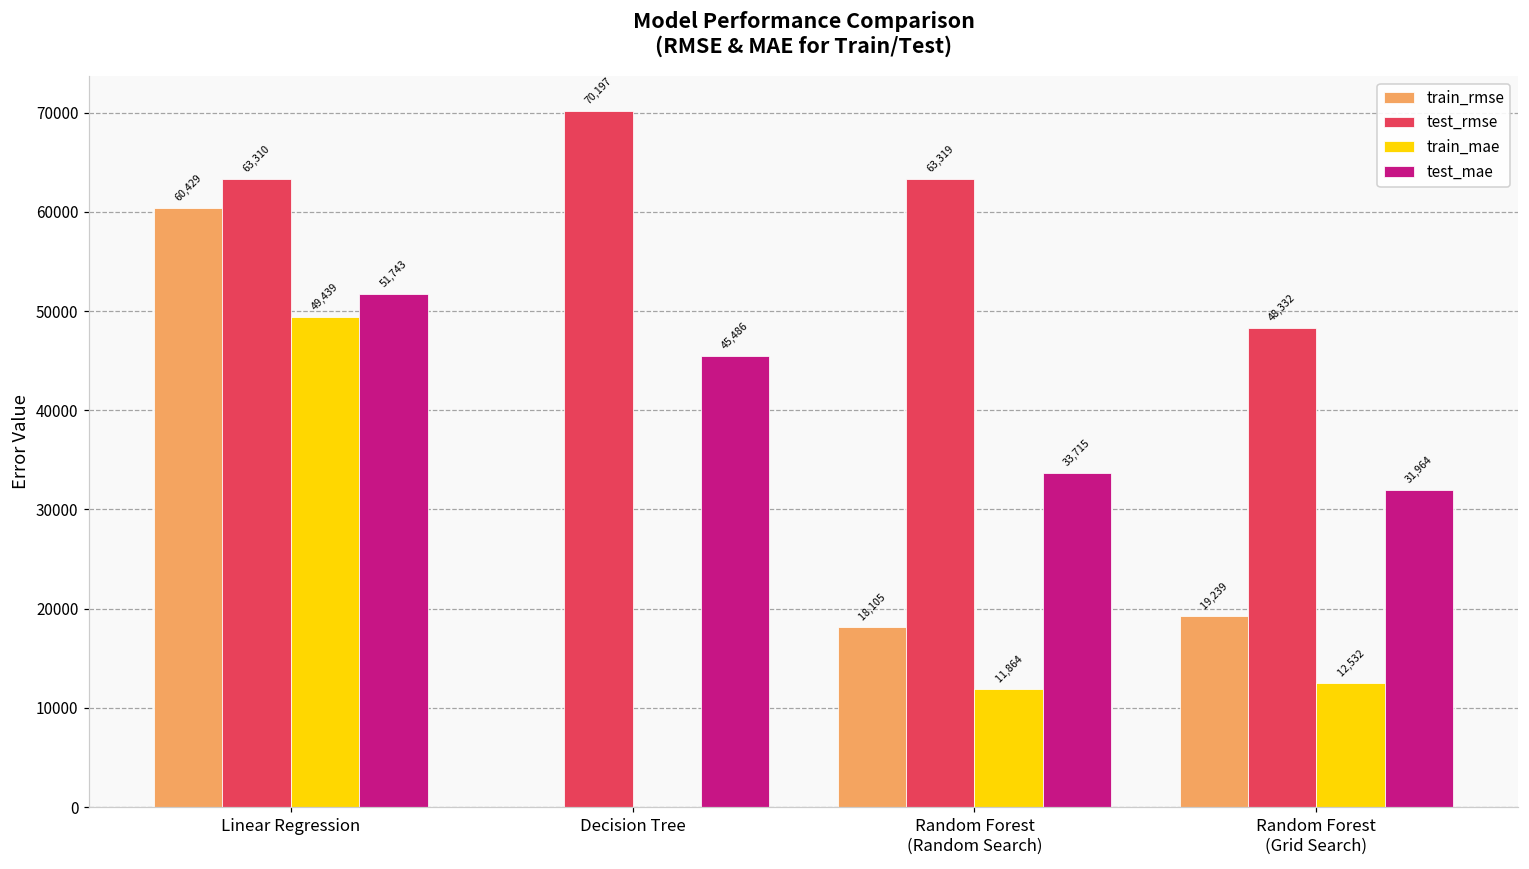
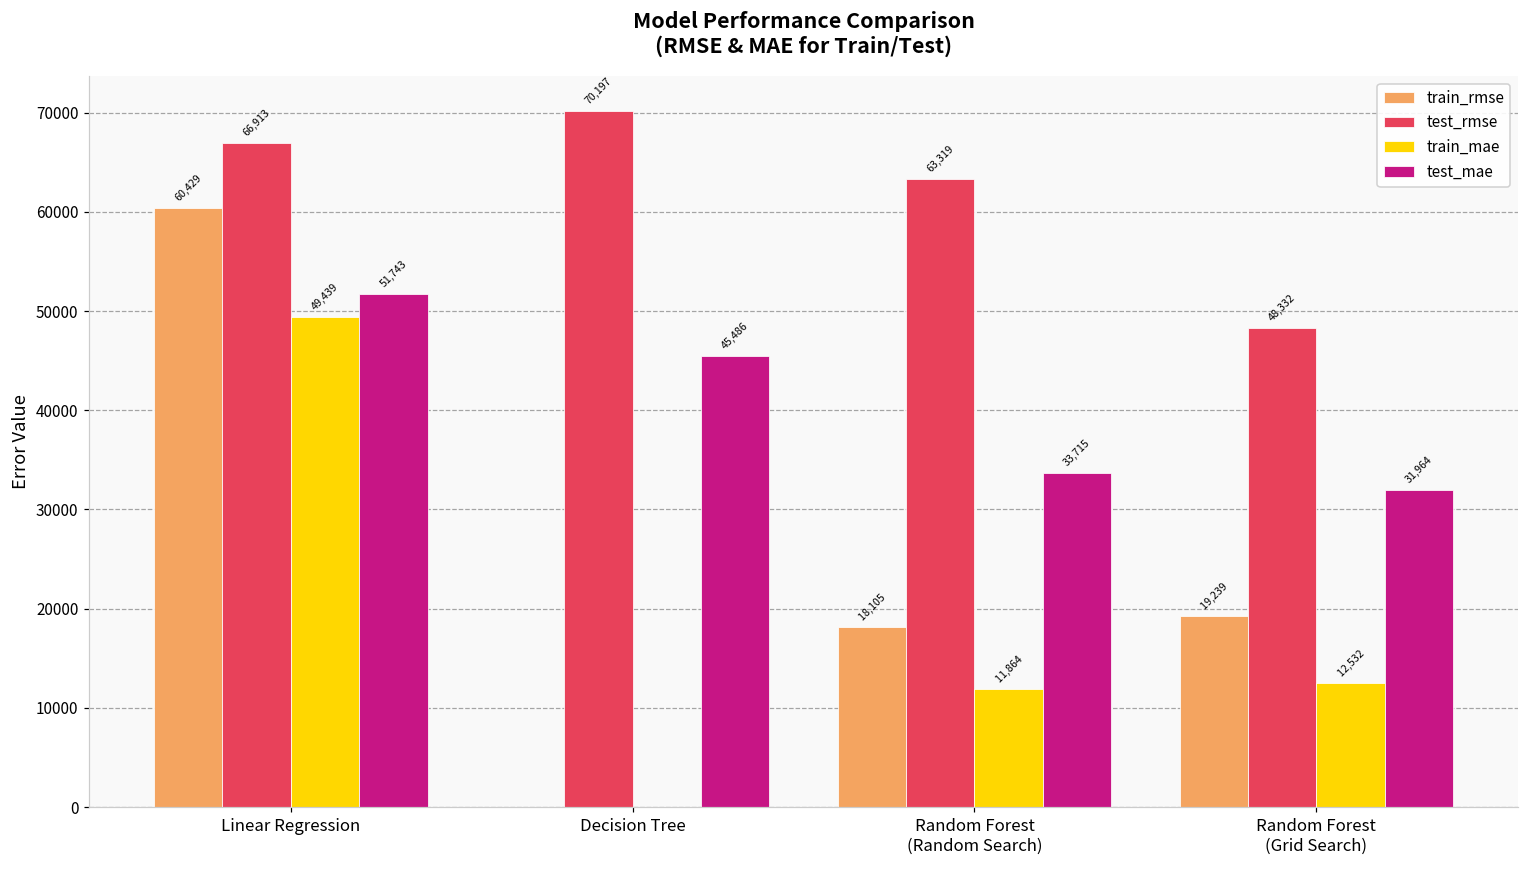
test_rmse, Linear Regression: 63,310 -> 66,913
